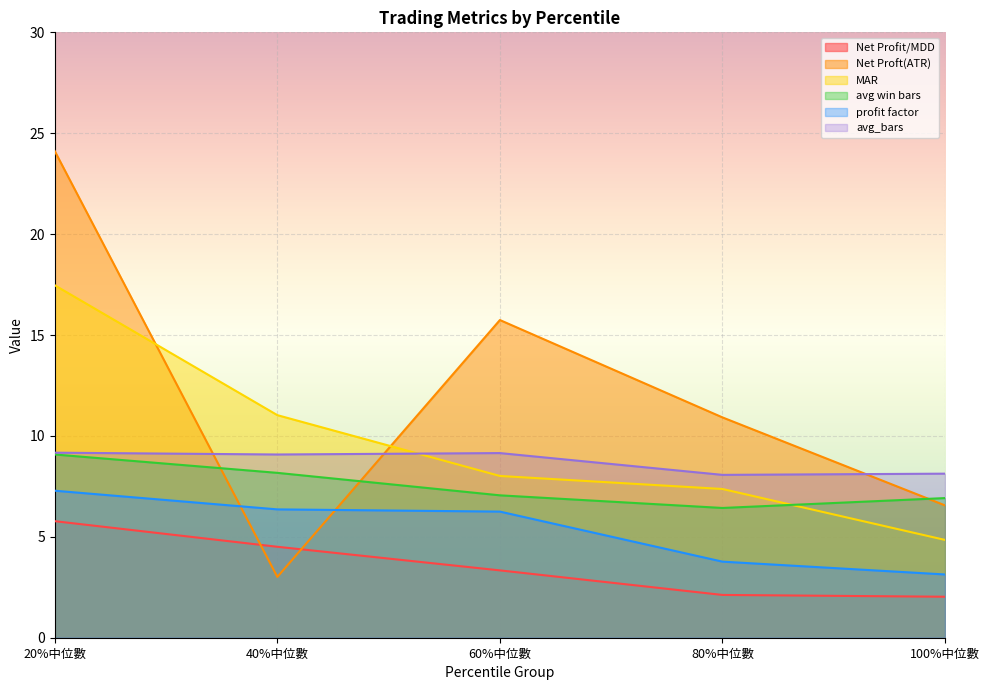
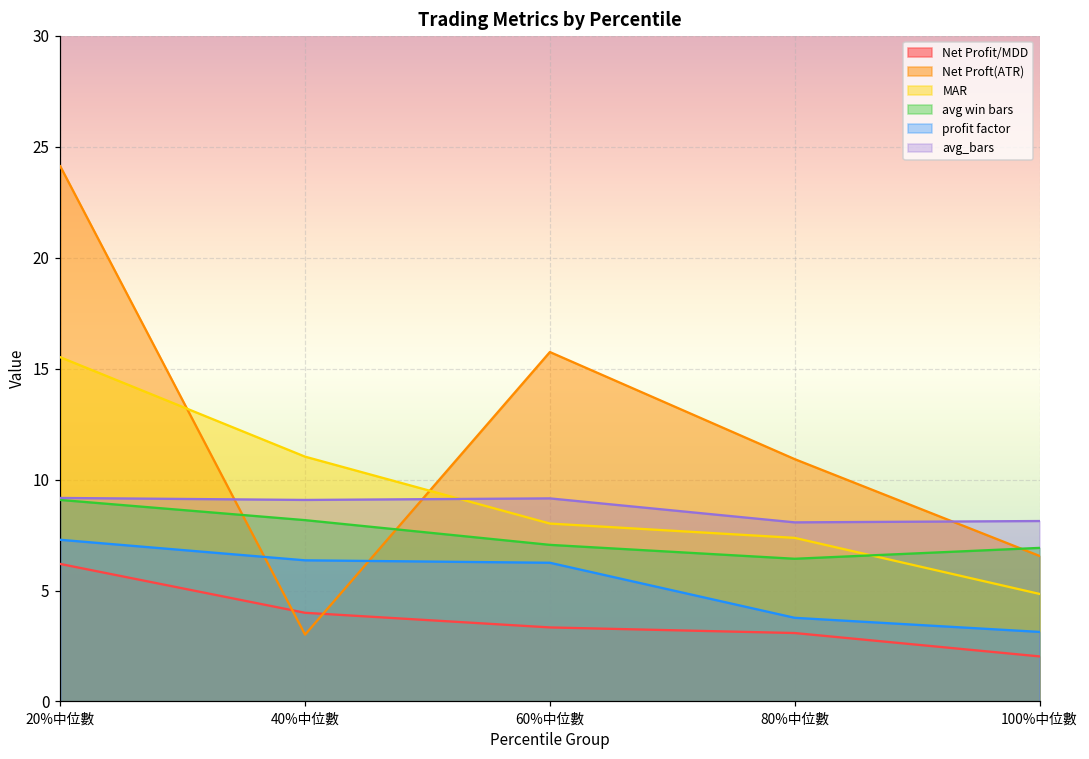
Net Profit/MDD, 20%中位數: 5.8 -> 6.2
MAR, 20%中位數: 17.5 -> 15.5
Net Profit/MDD, 40%中位數: 4.5 -> 4.0
Net Profit/MDD, 80%中位數: 2.1 -> 3.1
